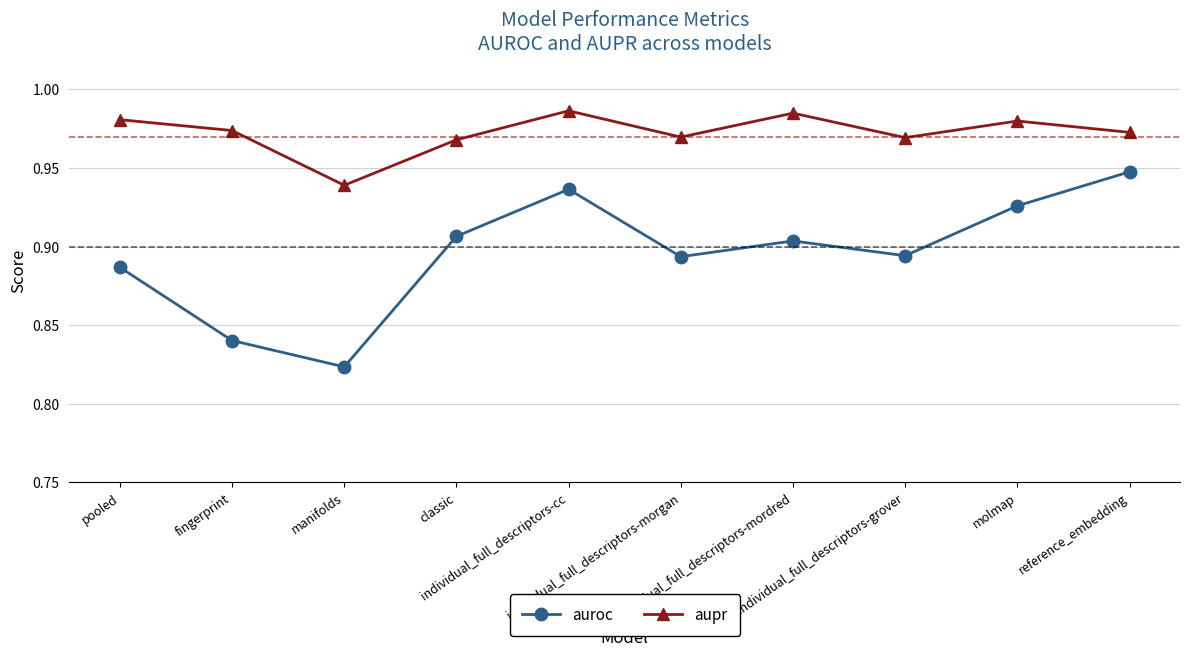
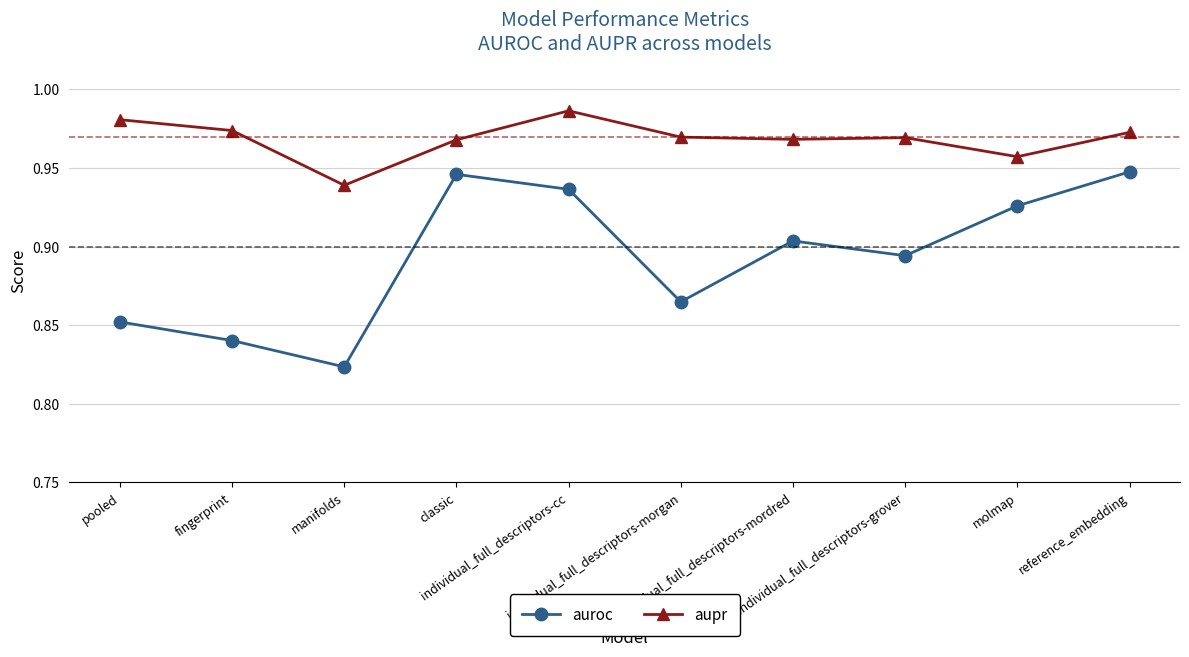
auroc, pooled: 0.887 -> 0.852
auroc, classic: 0.907 -> 0.946
auroc, individual_full_descriptors-morgan: 0.894 -> 0.865
aupr, individual_full_descriptors-mordred: 0.985 -> 0.968
aupr, molmap: 0.980 -> 0.957
